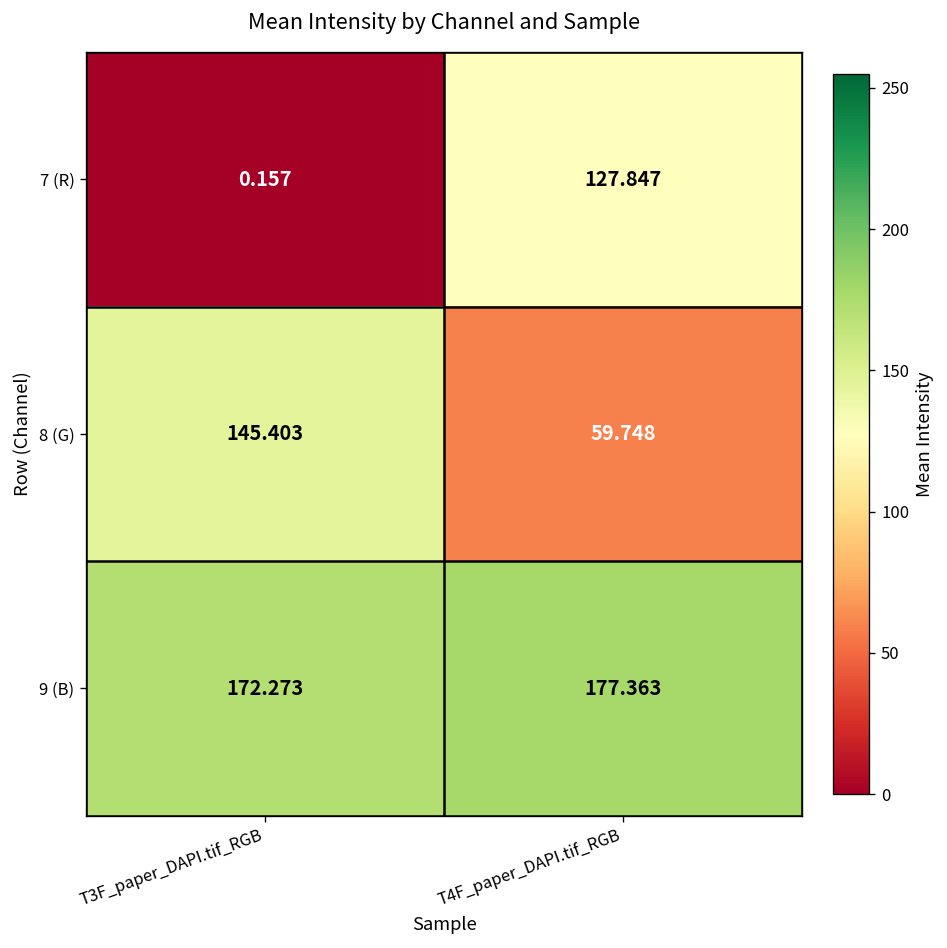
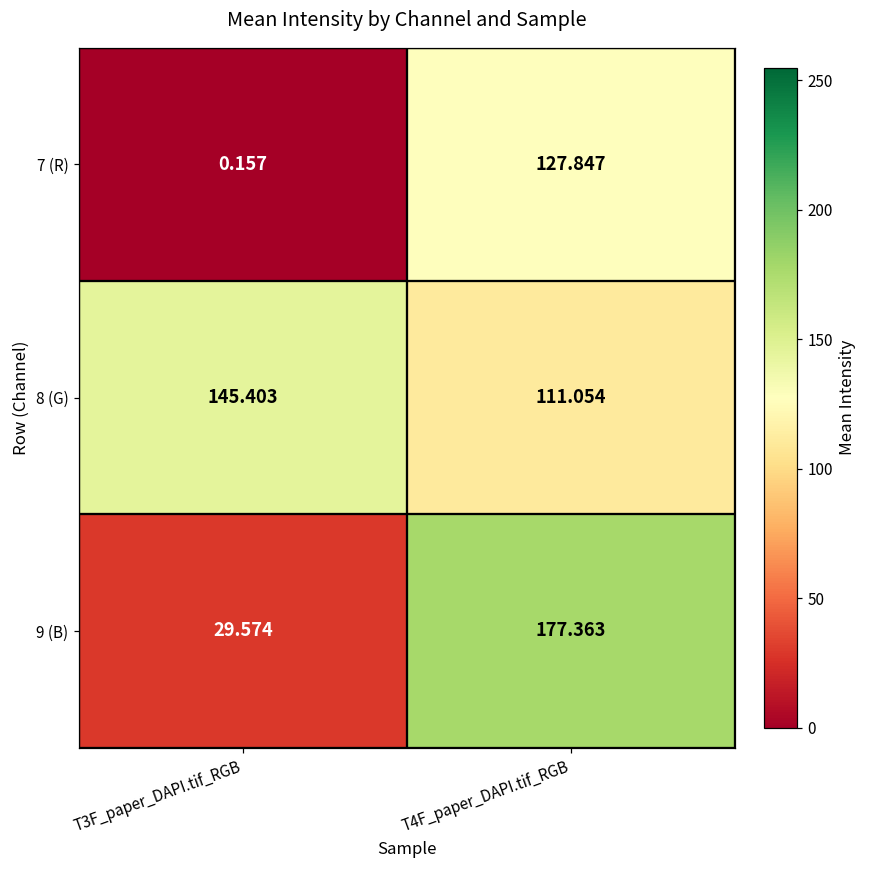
8 (G), T4F_paper_DAPI.tif_RGB: 59.748 -> 111.054
9 (B), T3F_paper_DAPI.tif_RGB: 172.273 -> 29.574
